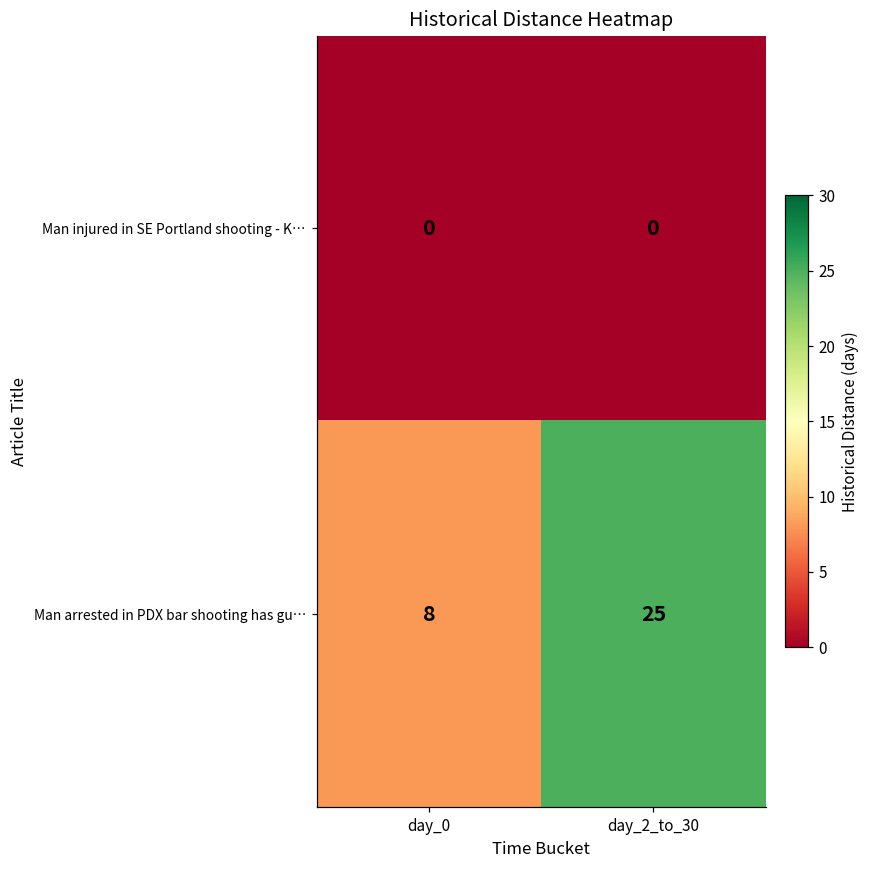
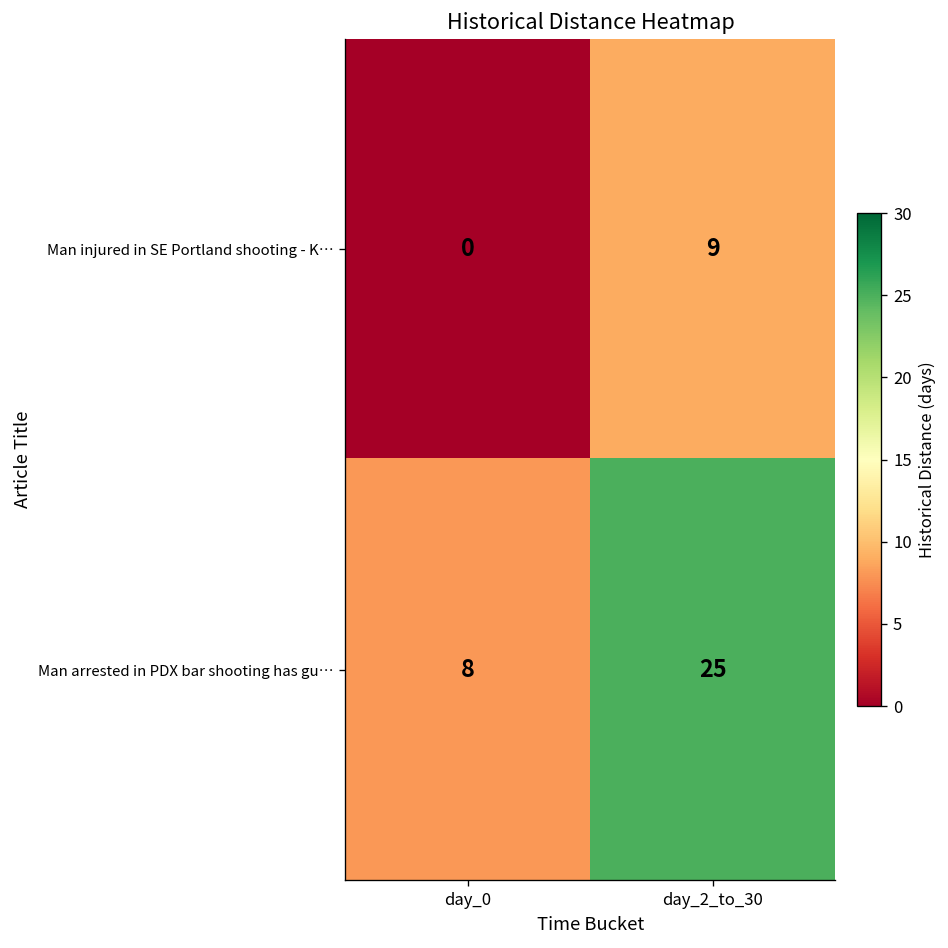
Man injured in SE Portland shooting - K…, day_2_to_30: 0 -> 9
